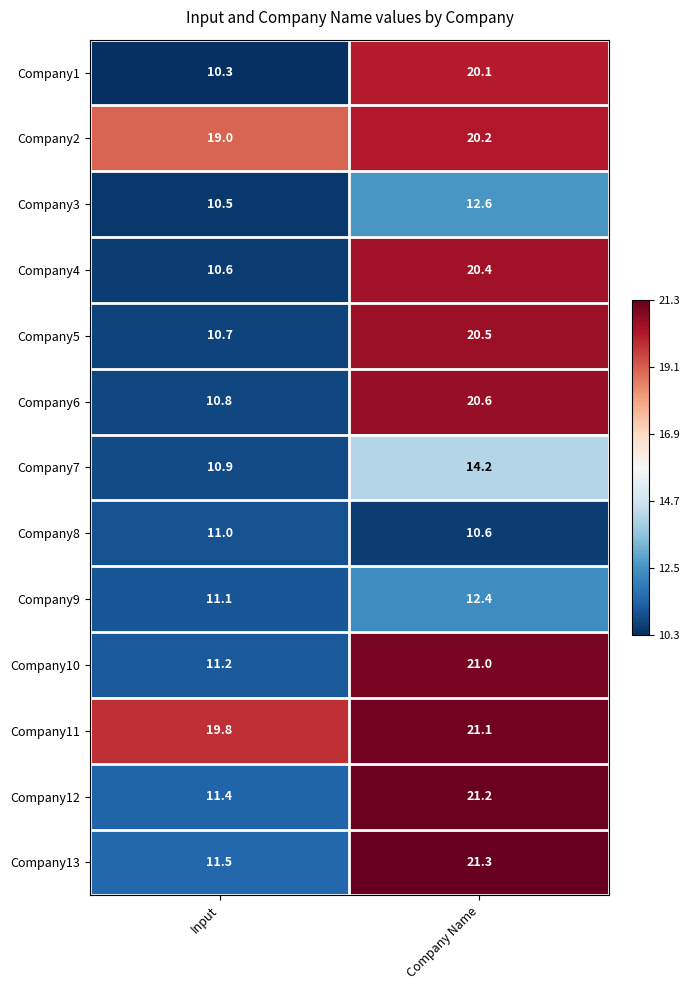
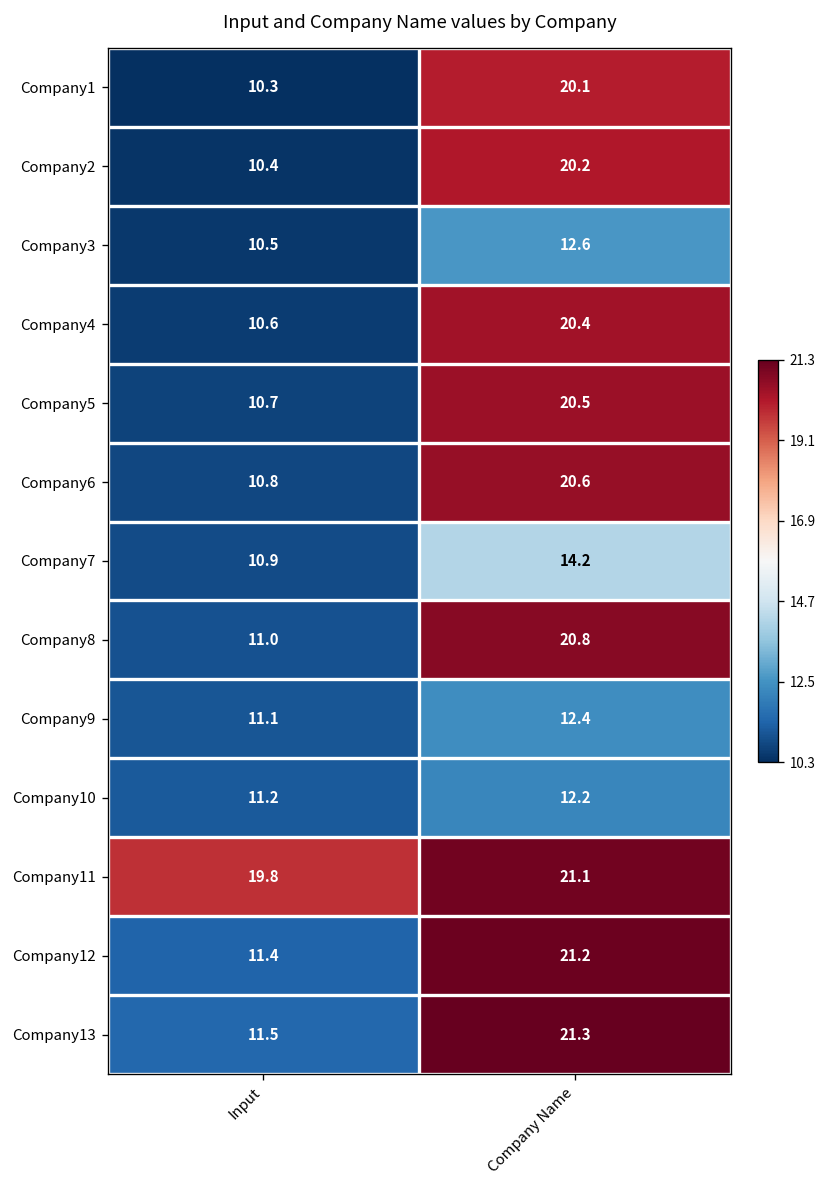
Company2, Input: 19.0 -> 10.4
Company8, Company Name: 10.6 -> 20.8
Company10, Company Name: 21.0 -> 12.2
